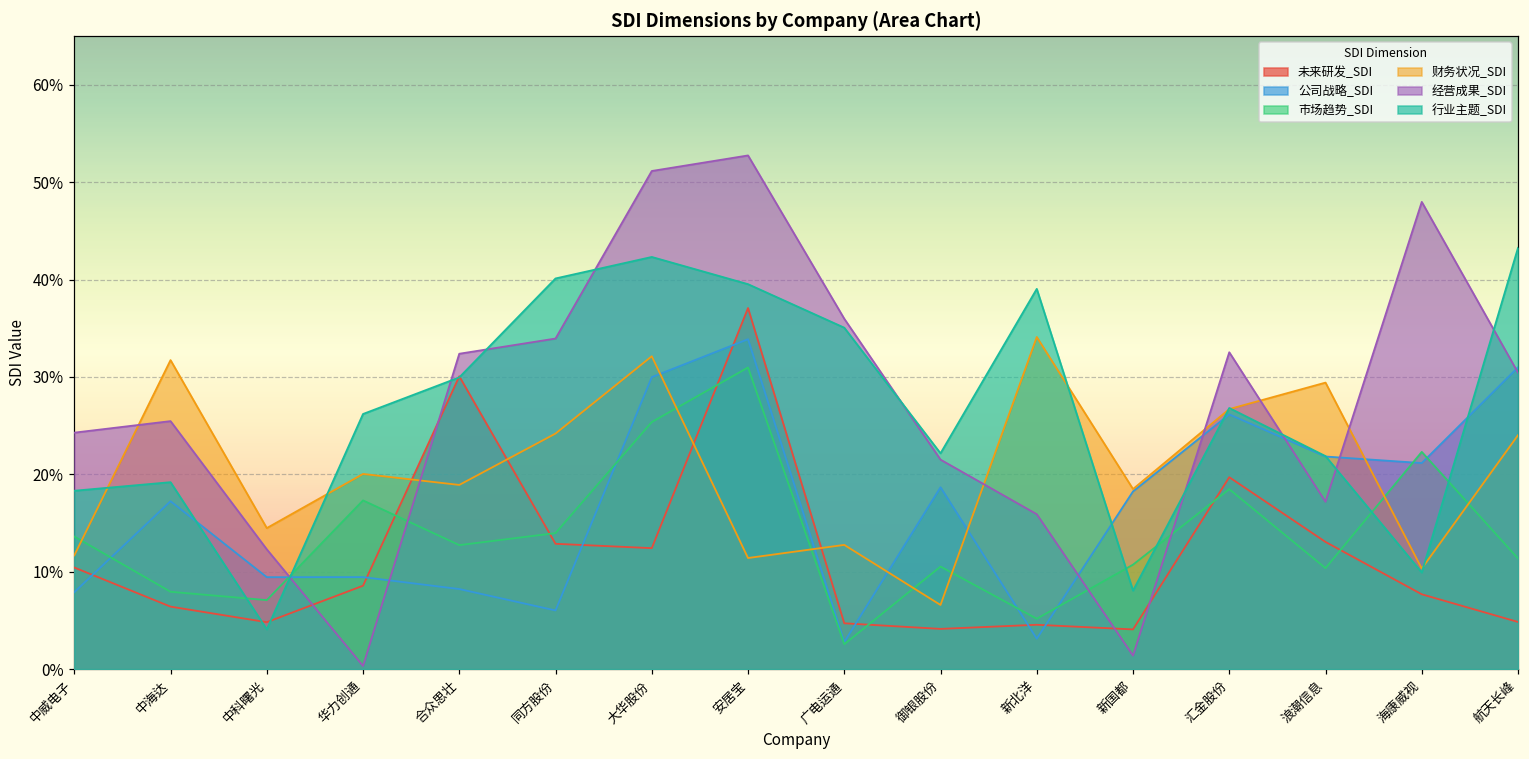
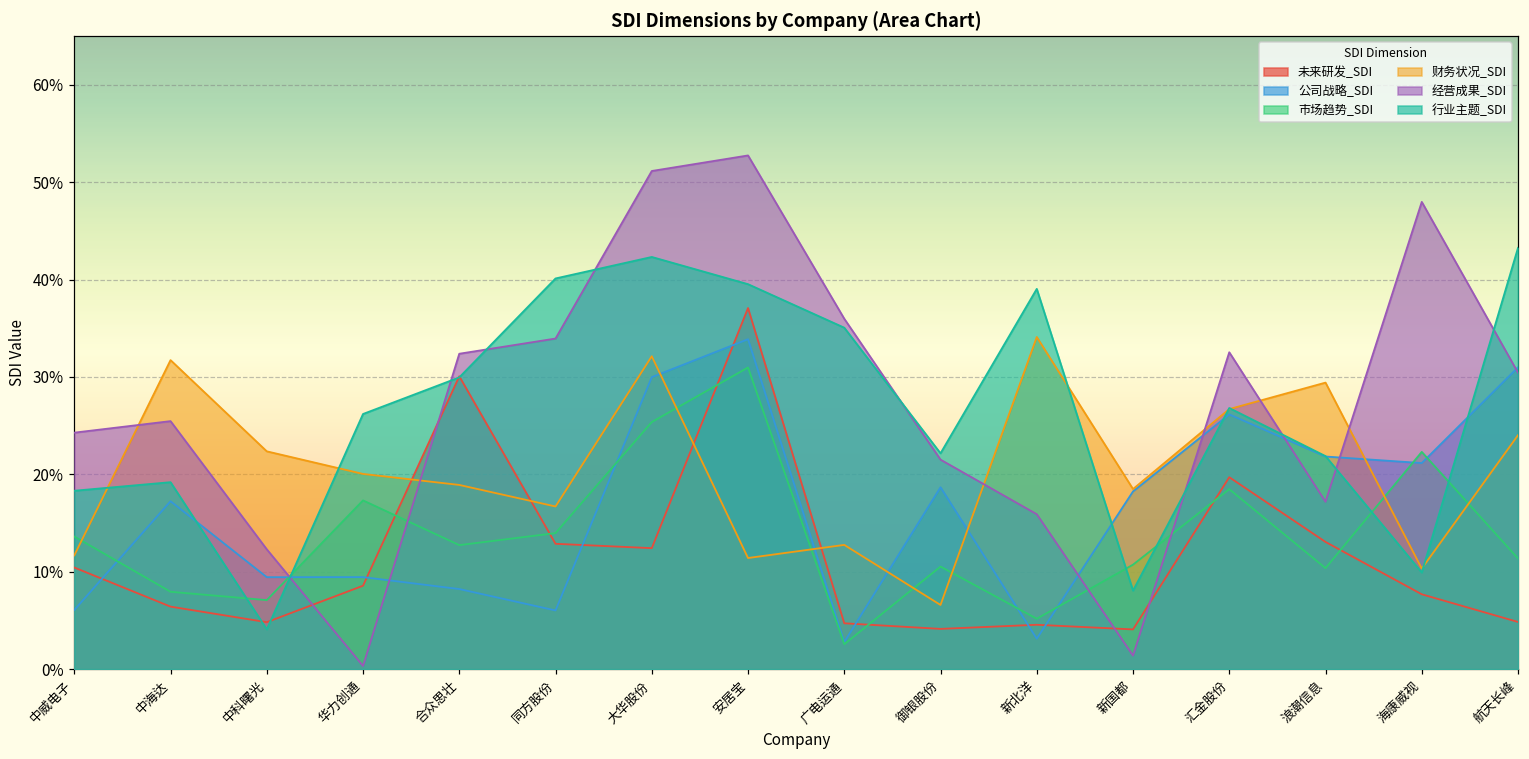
公司战略_SDI, 中威电子: 8% -> 6%
财务状况_SDI, 中科曙光: 14% -> 22%
财务状况_SDI, 同方股份: 24% -> 17%
